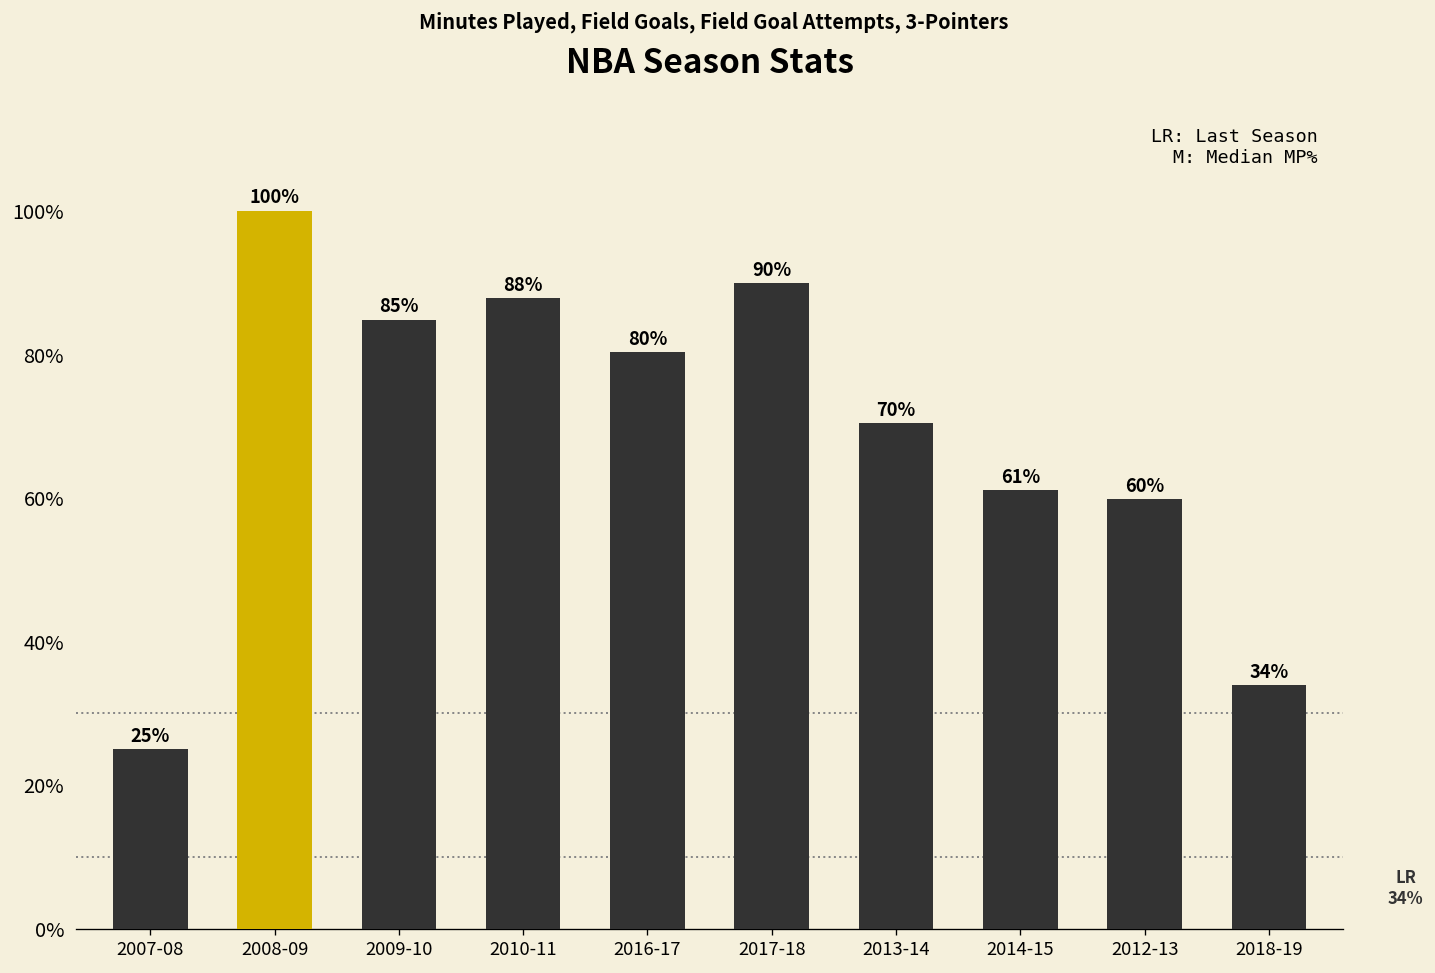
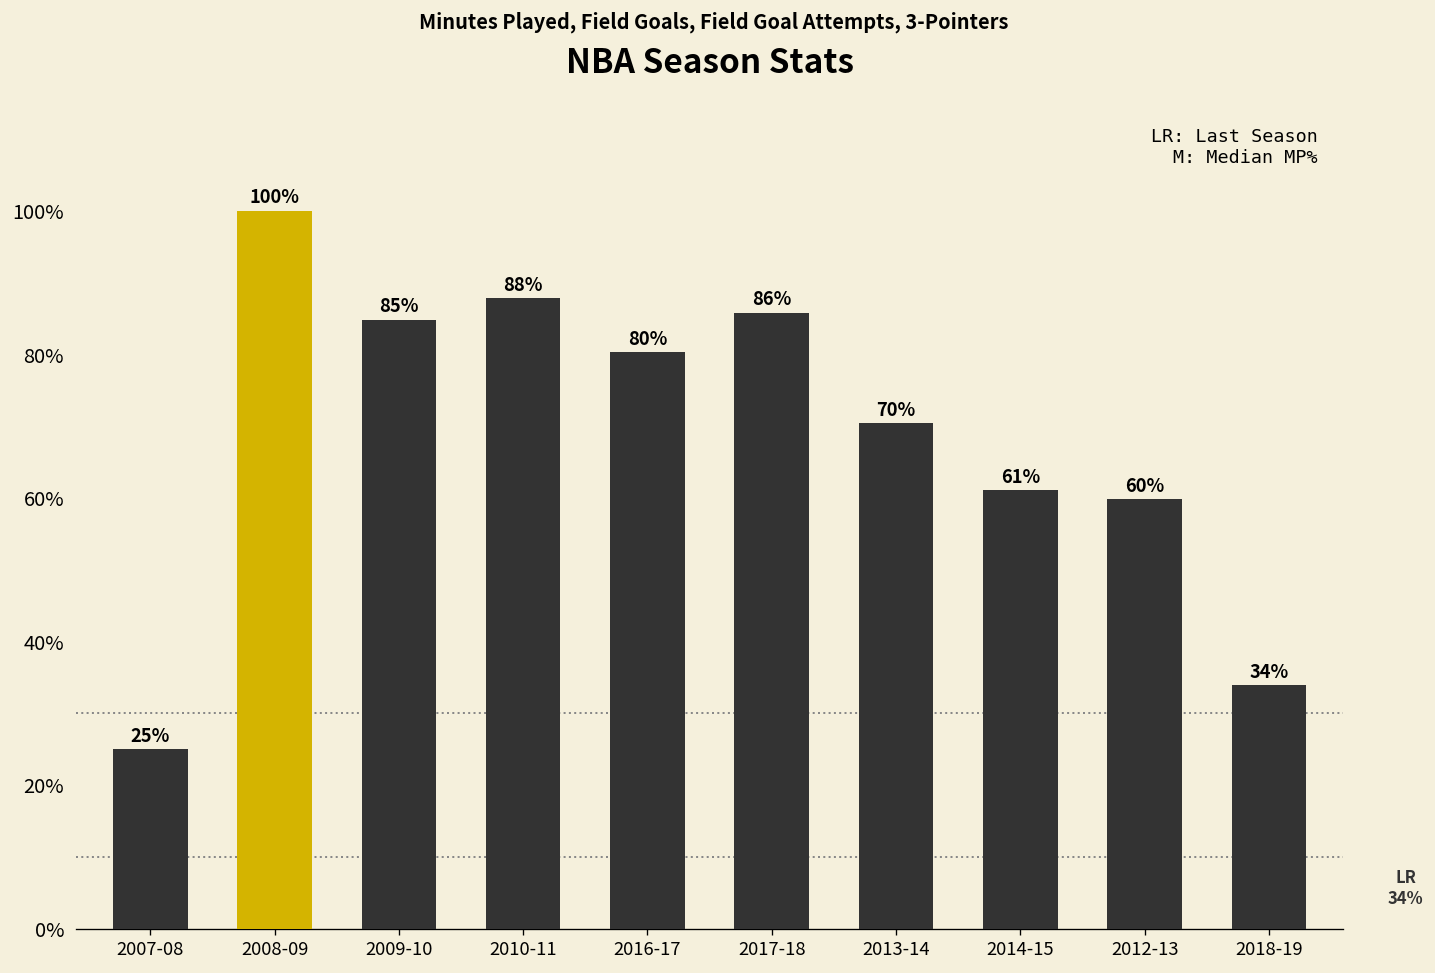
2017-18: 90% -> 86%
